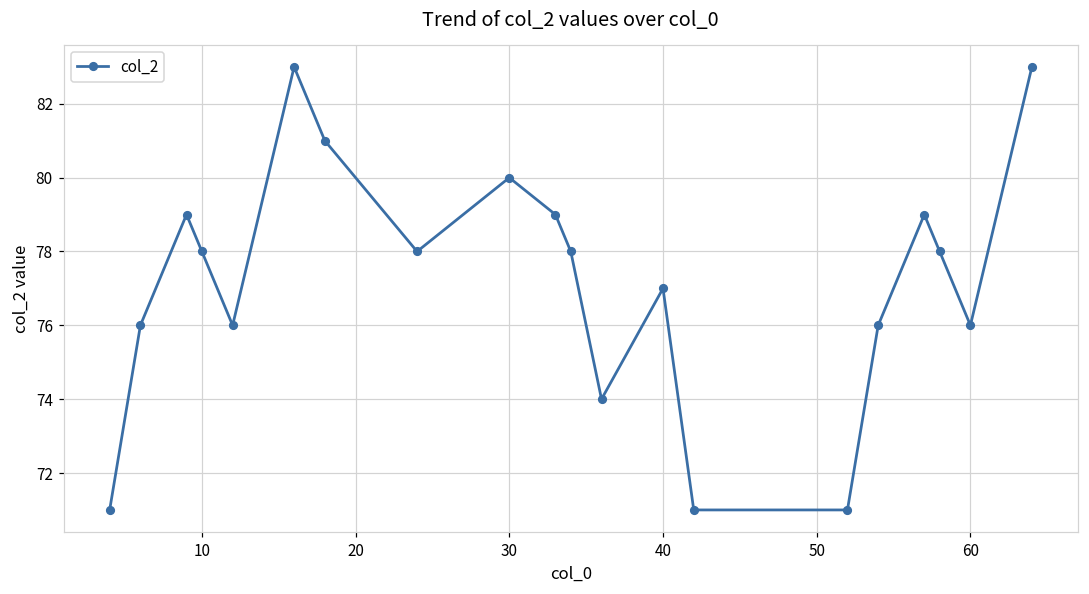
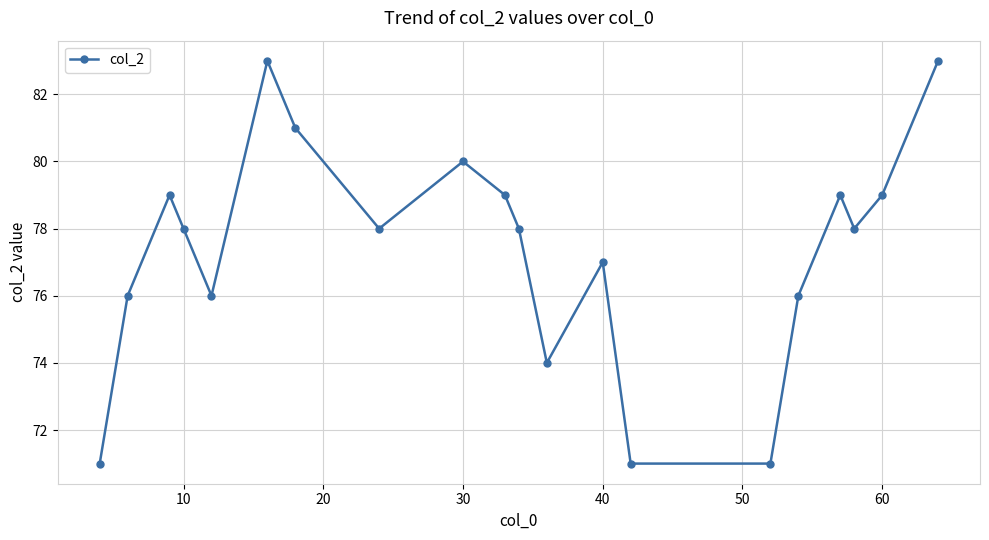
60: 76 -> 79
